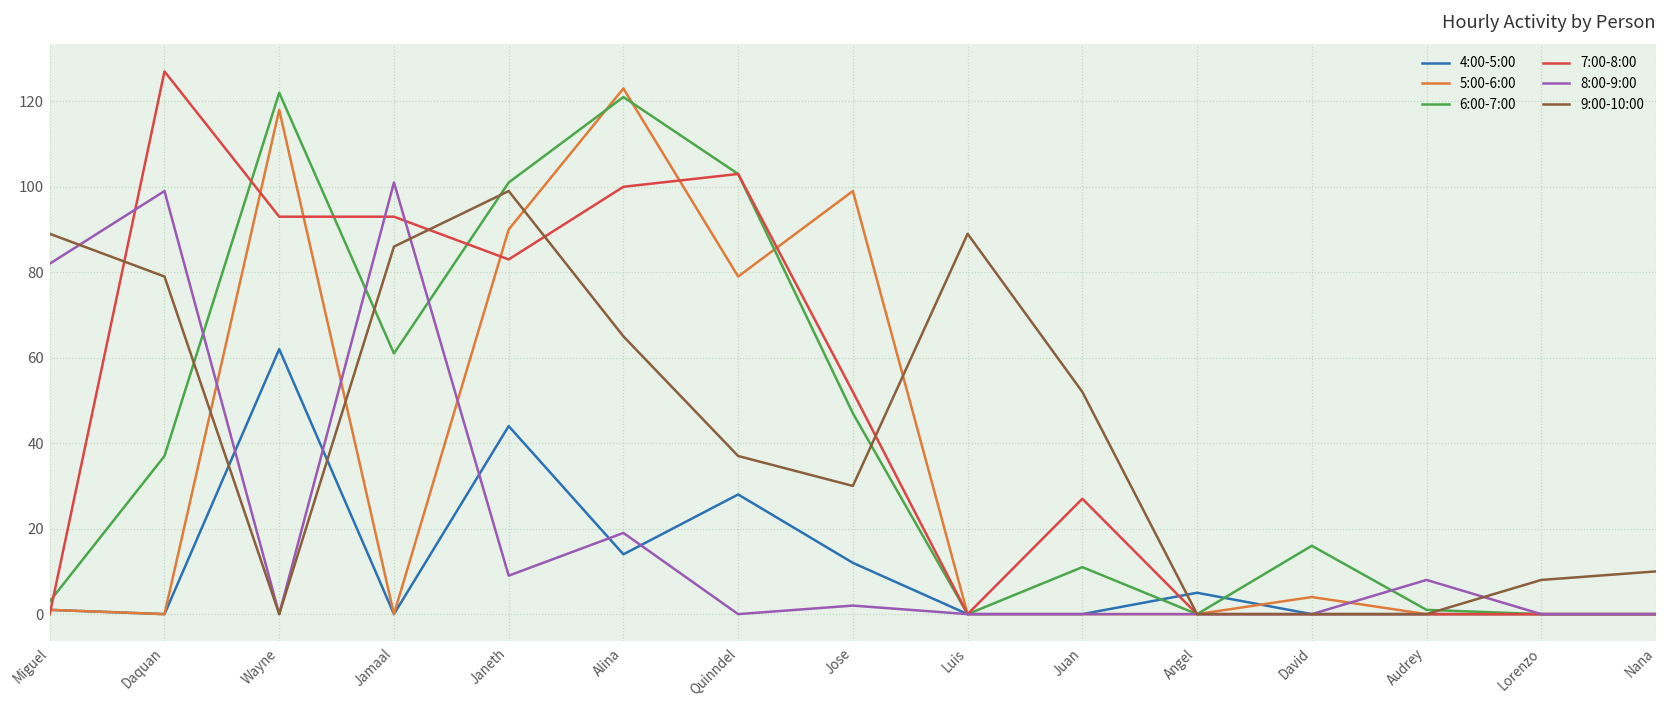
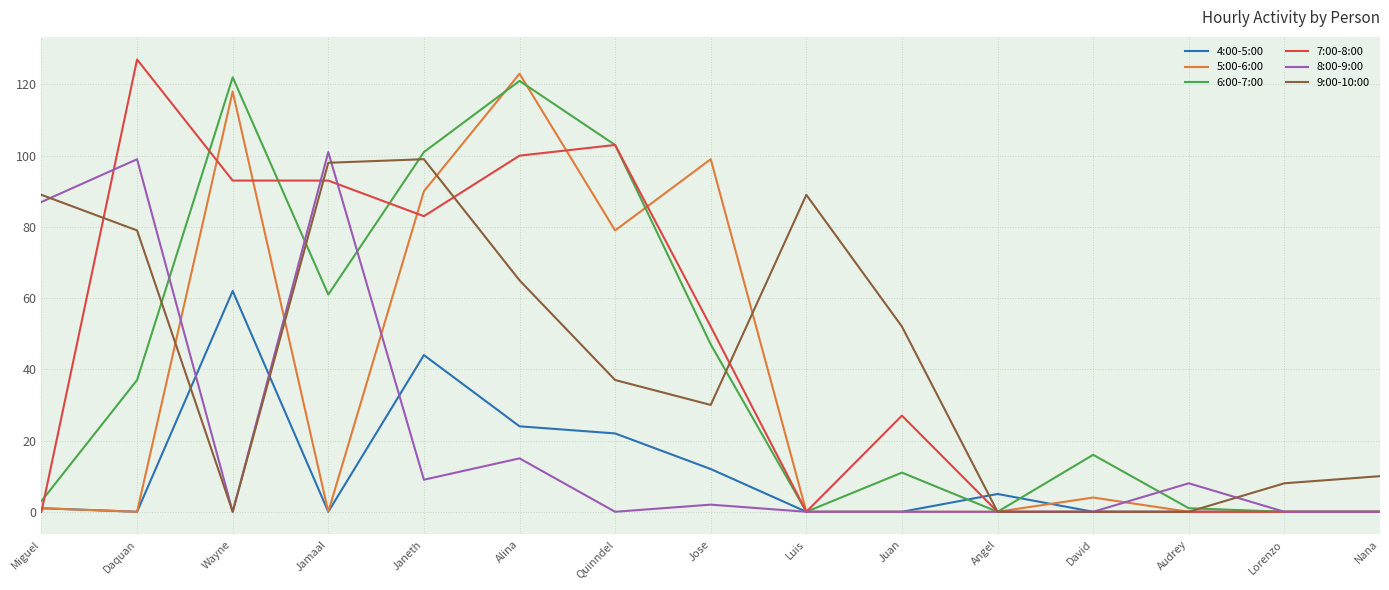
8:00-9:00, Miguel: 82 -> 87
9:00-10:00, Jamaal: 86 -> 98
4:00-5:00, Alina: 14 -> 24
8:00-9:00, Alina: 19 -> 15
4:00-5:00, Quinndel: 28 -> 22
